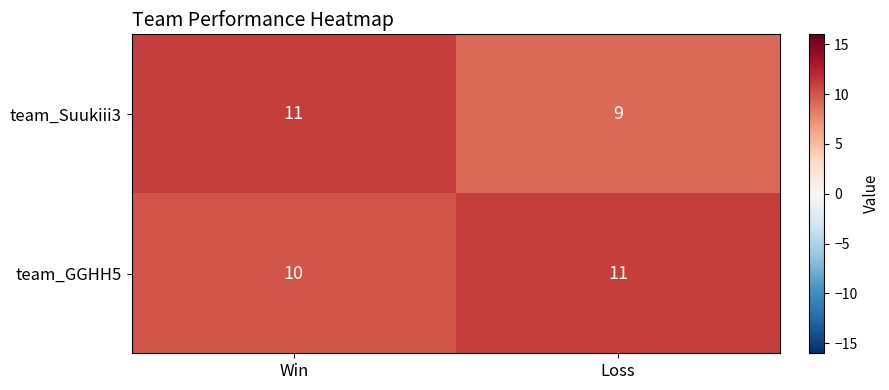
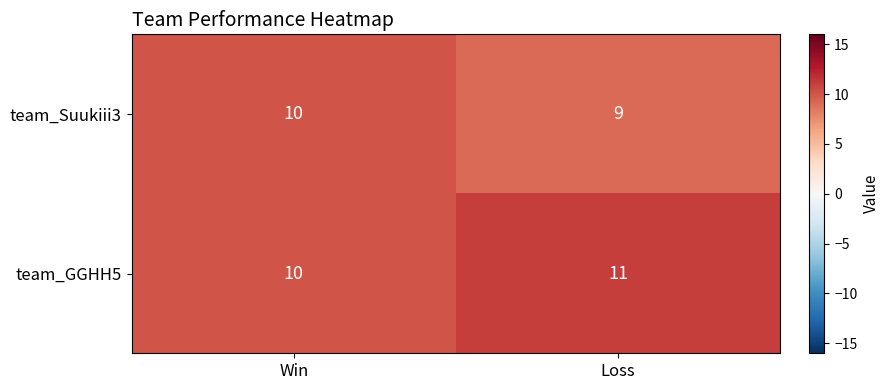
team_Suukiii3, Win: 11 -> 10
